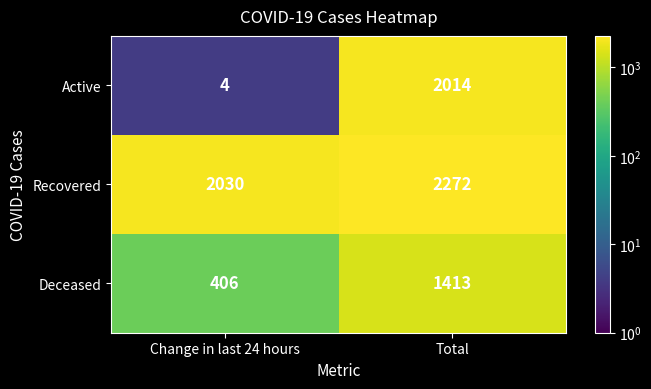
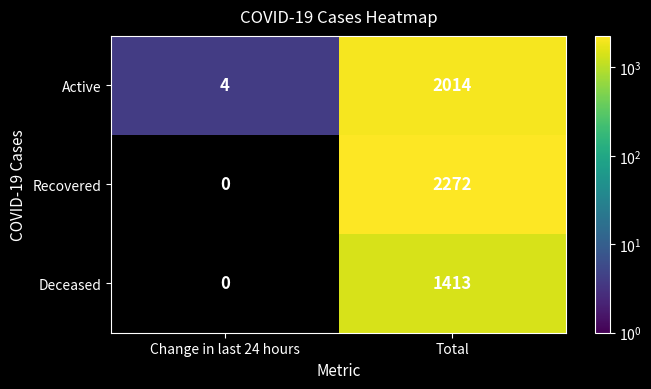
Recovered, Change in last 24 hours: 2030 -> 0
Deceased, Change in last 24 hours: 406 -> 0
